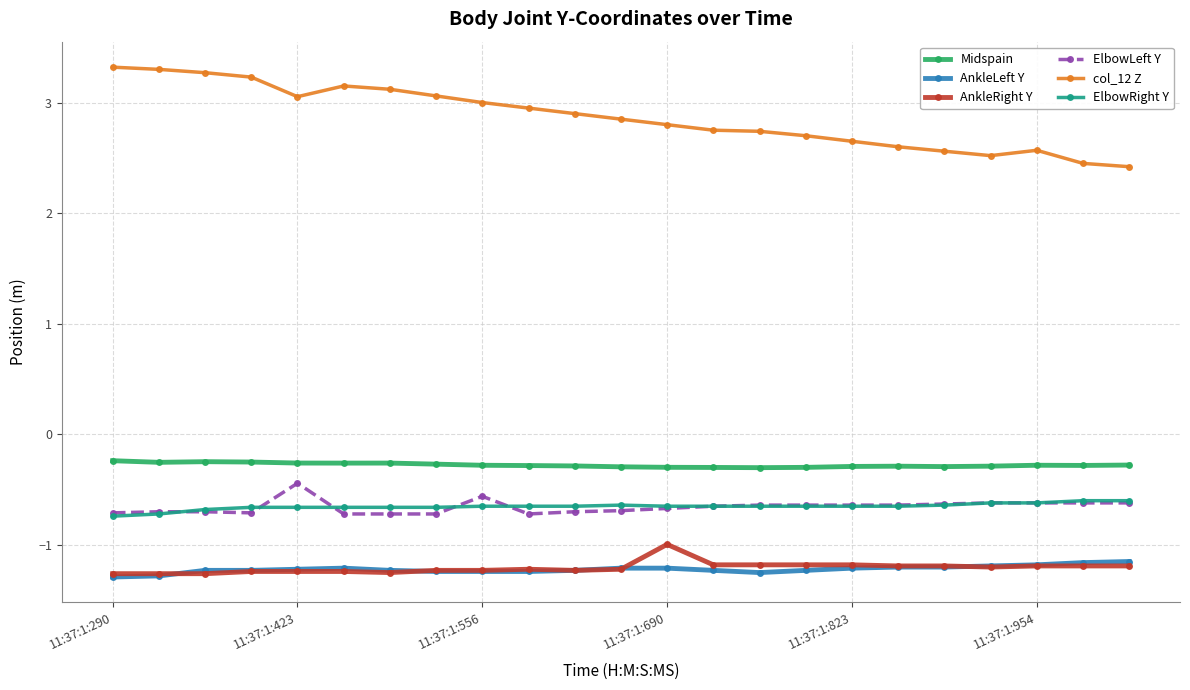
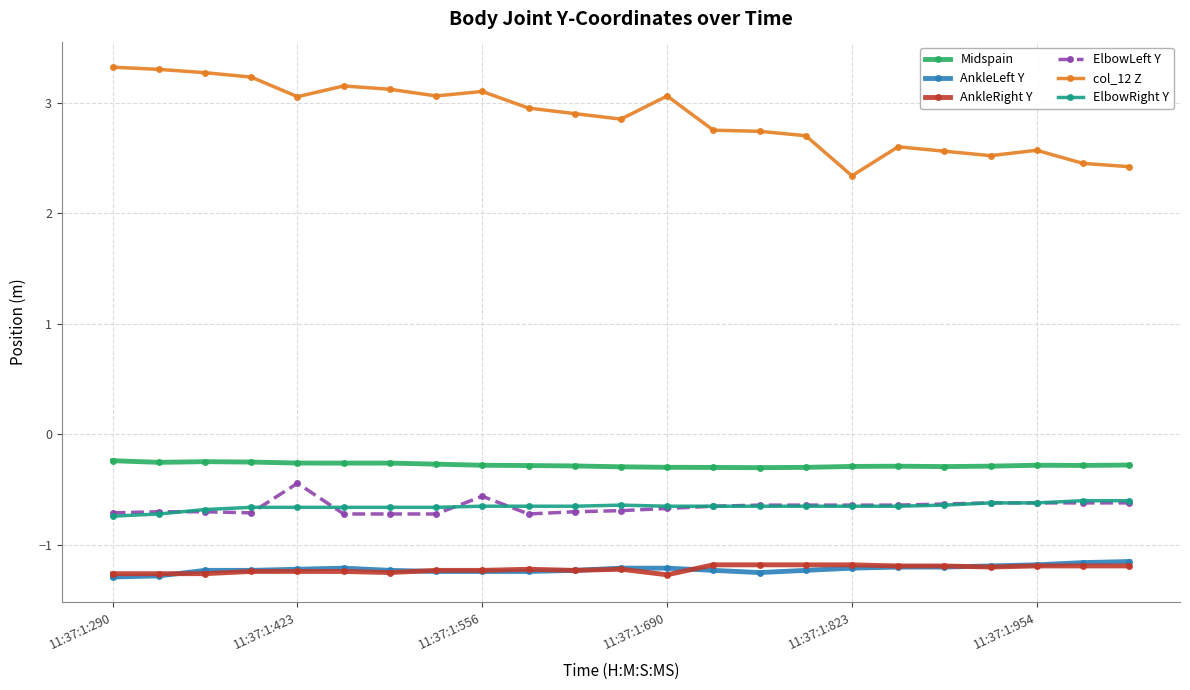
col_12 Z, 11:37:1:556: 3.0 -> 3.1
AnkleRight Y, 11:37:1:690: -1.00 -> -1.27
col_12 Z, 11:37:1:690: 2.80 -> 3.06
col_12 Z, 11:37:1:823: 2.65 -> 2.34
